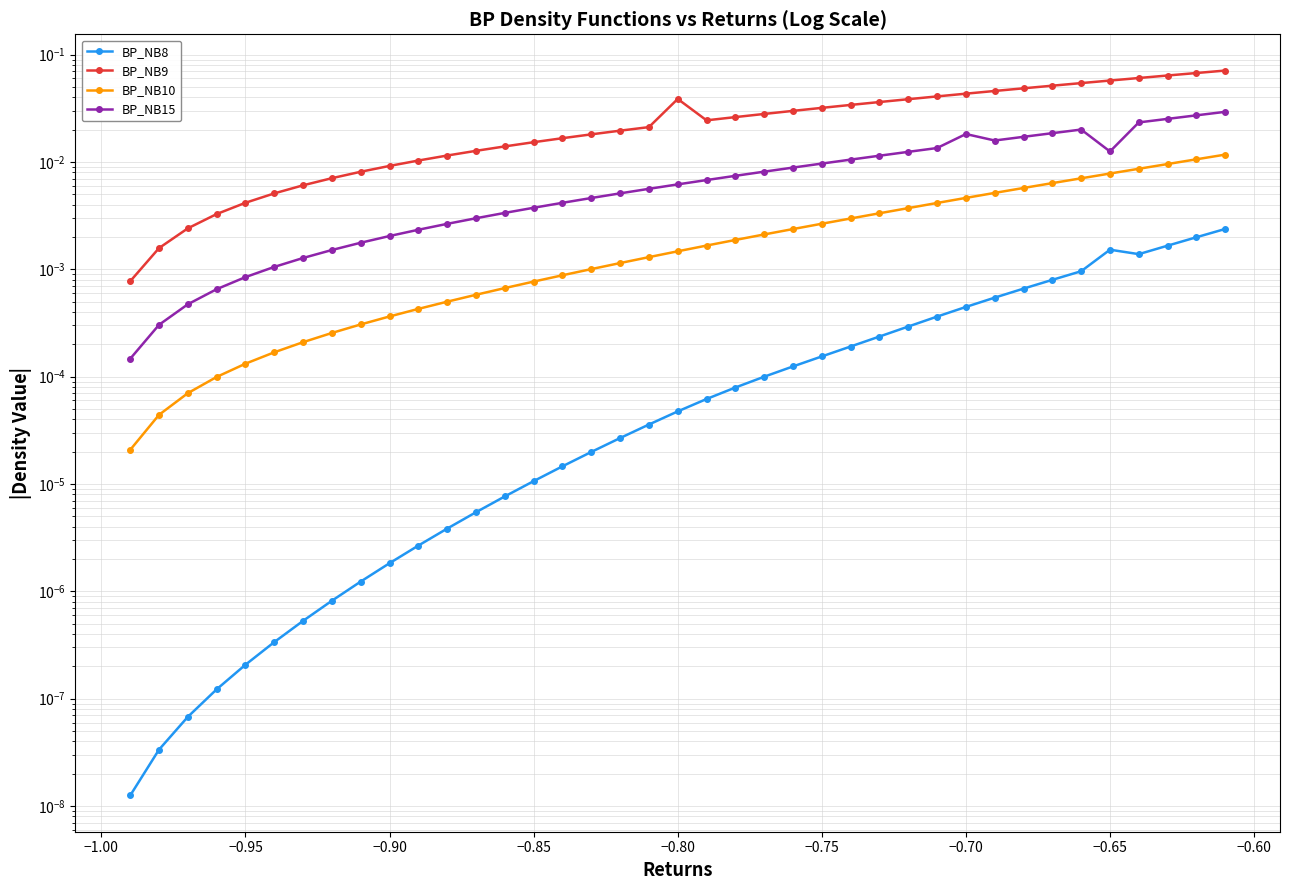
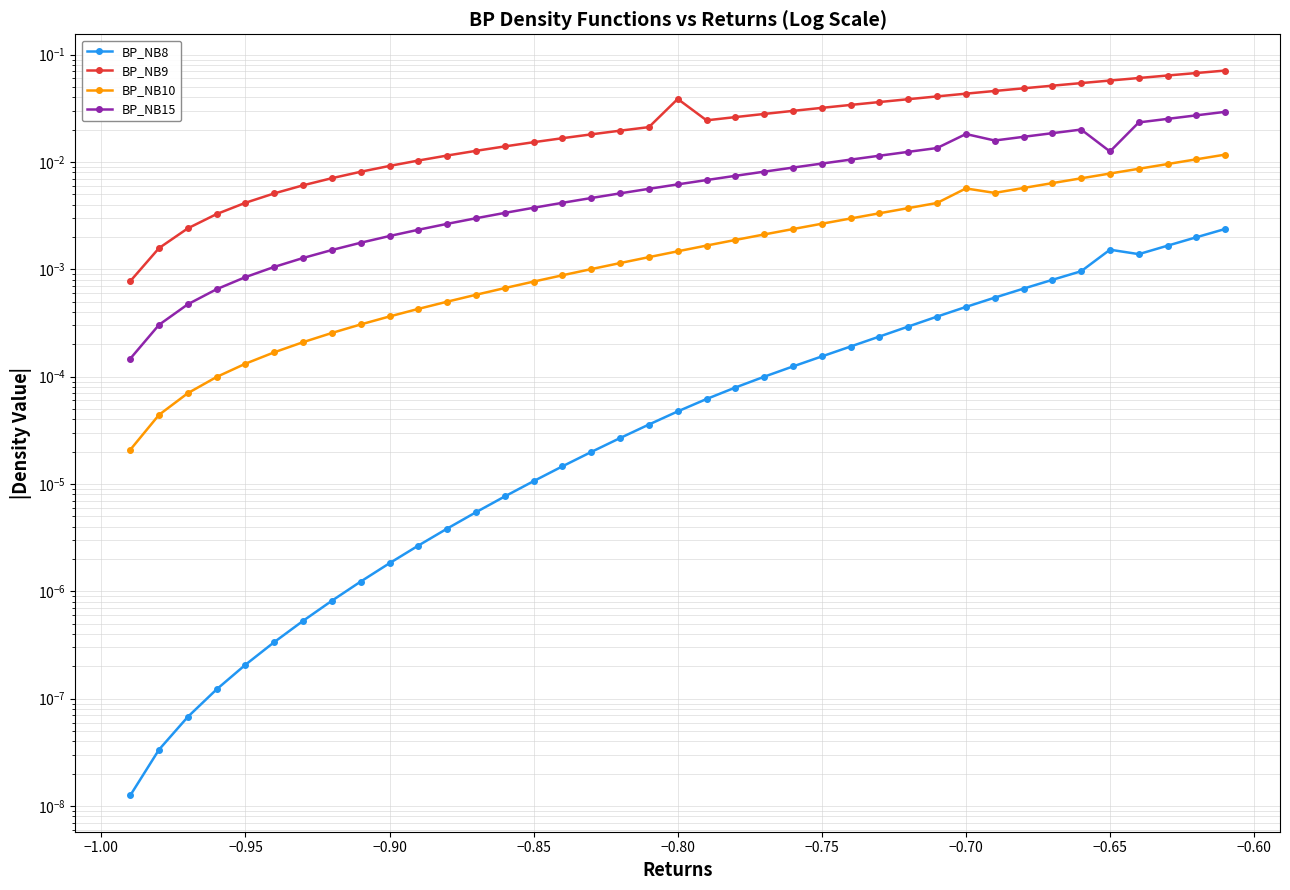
BP_NB10, −0.70: 0.0046 -> 0.006
